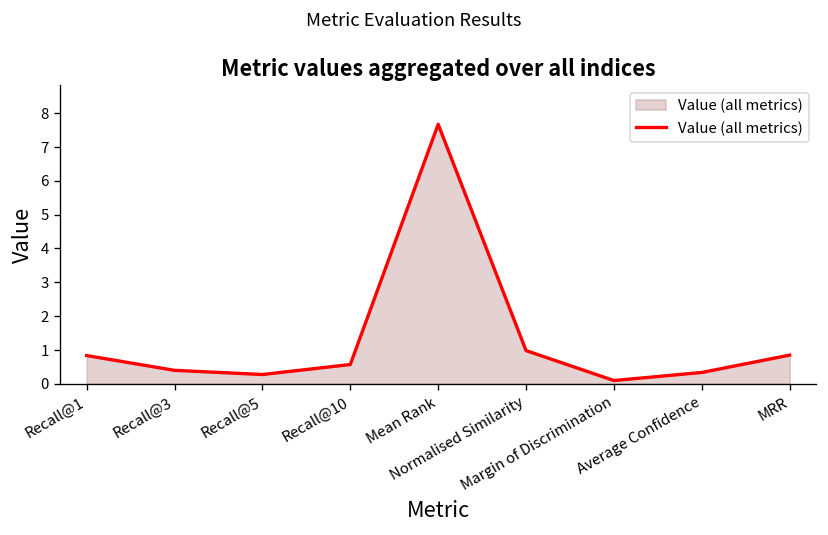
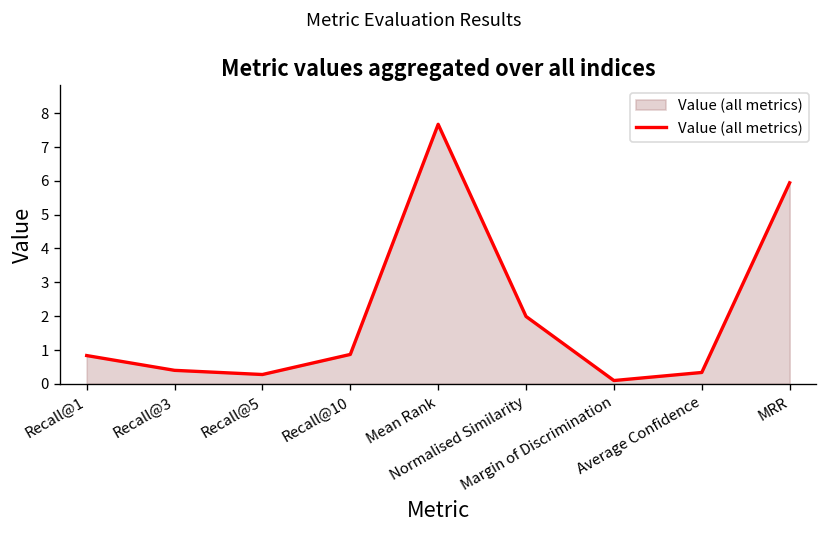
Recall@10: 0.6 -> 0.9
Normalised Similarity: 1.0 -> 2.0
MRR: 0.8 -> 5.9
